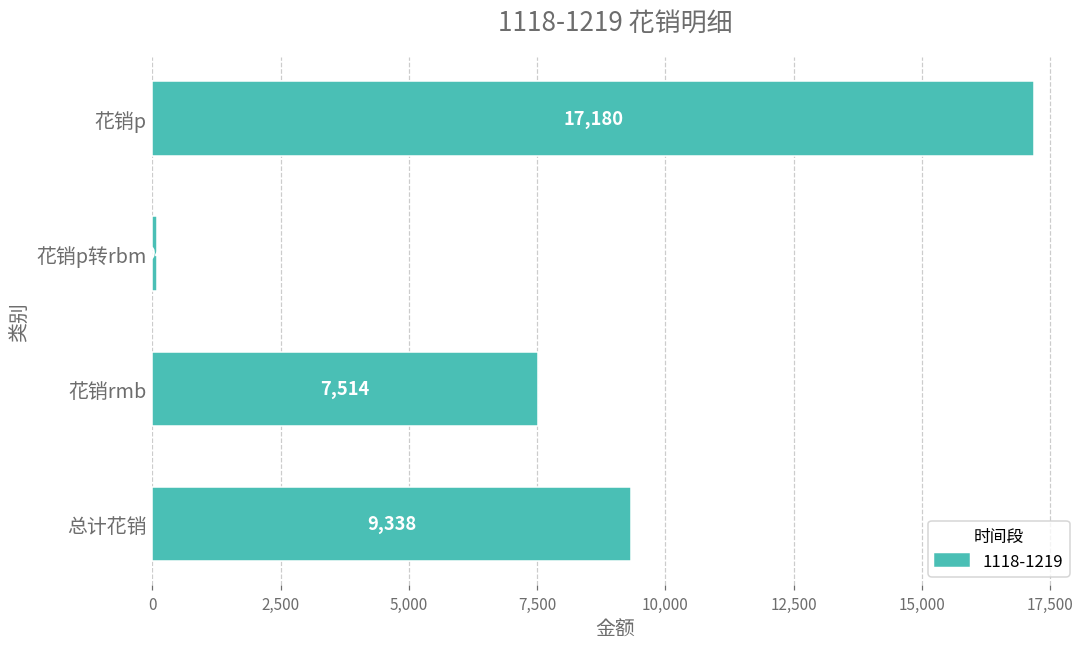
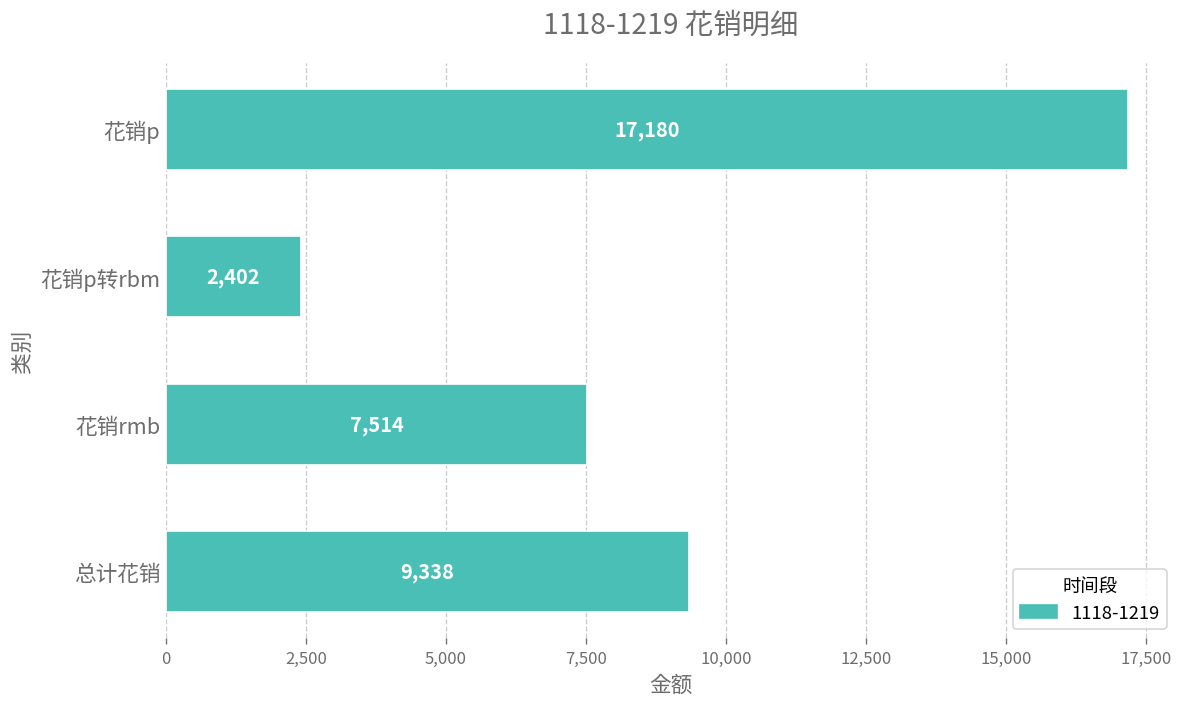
花销p转rbm: 100 -> 2,400
